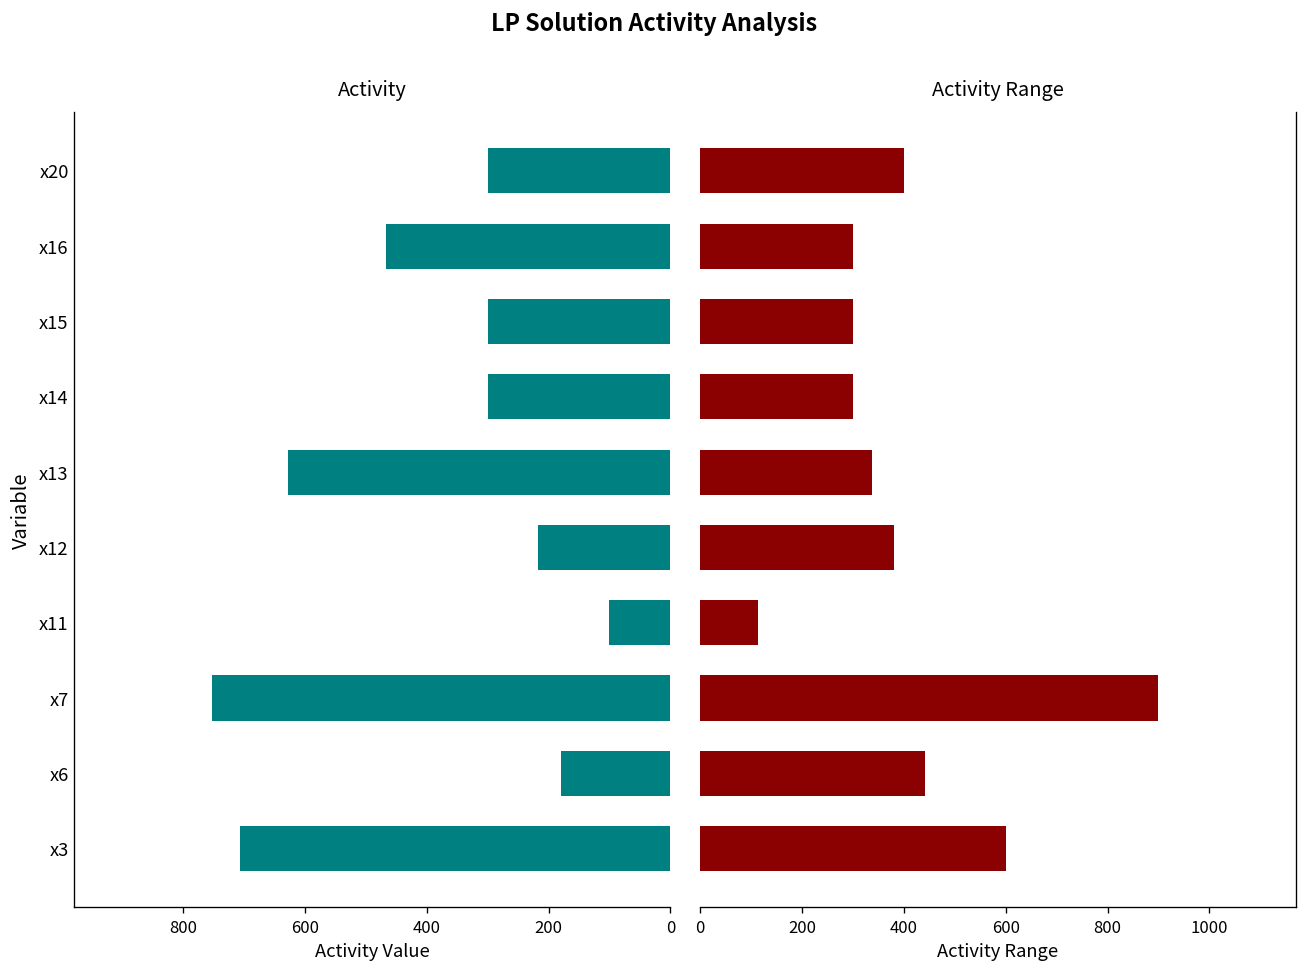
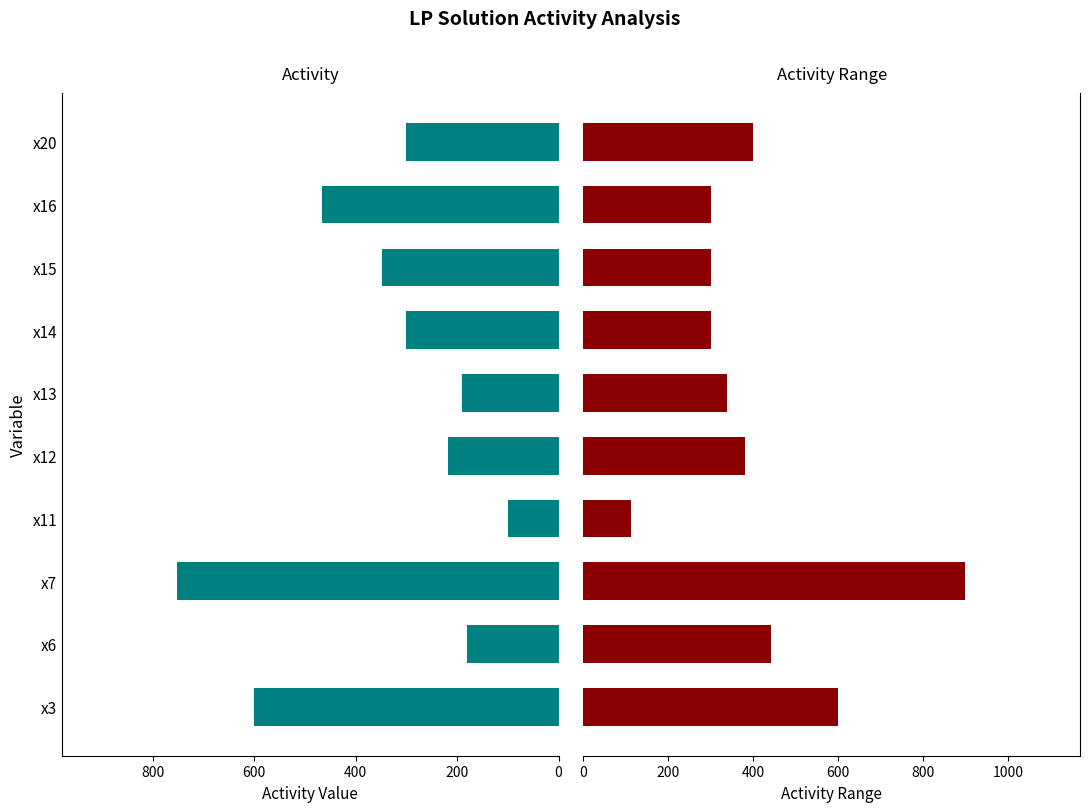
Activity, x15: 300 -> 350
Activity, x13: 630 -> 190
Activity, x3: 710 -> 600
